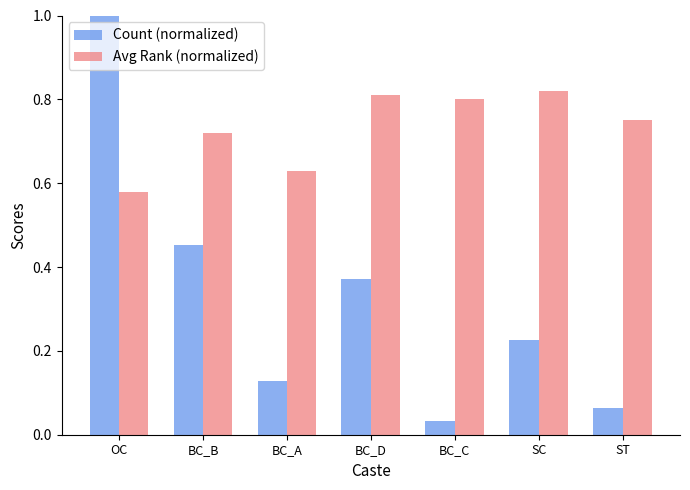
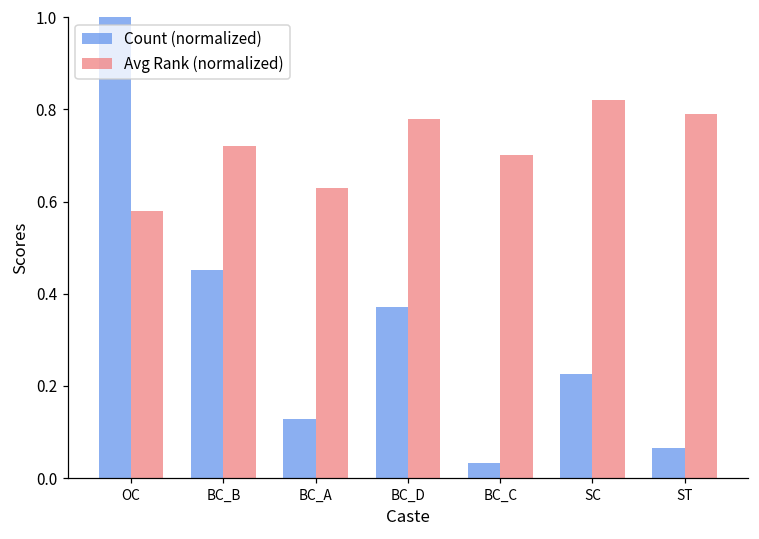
Avg Rank (normalized), BC_D: 0.81 -> 0.78
Avg Rank (normalized), BC_C: 0.8 -> 0.7
Avg Rank (normalized), ST: 0.75 -> 0.79
